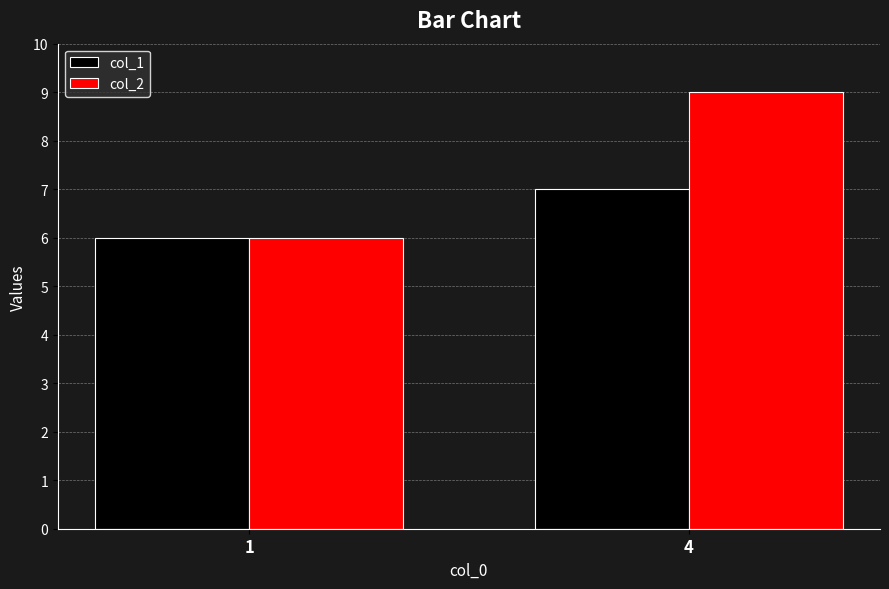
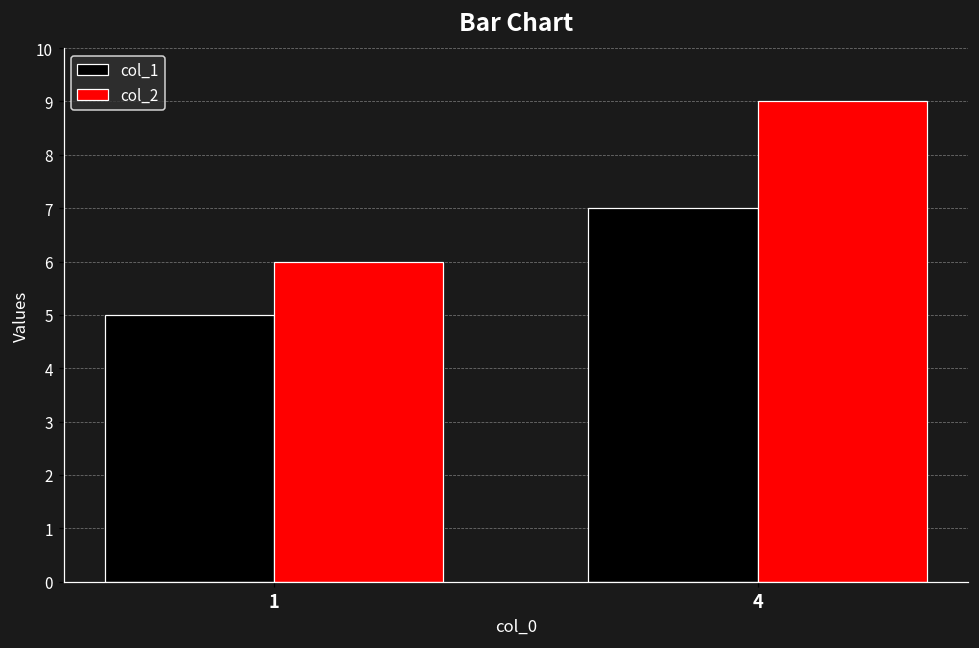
col_1, 1: 6 -> 5
